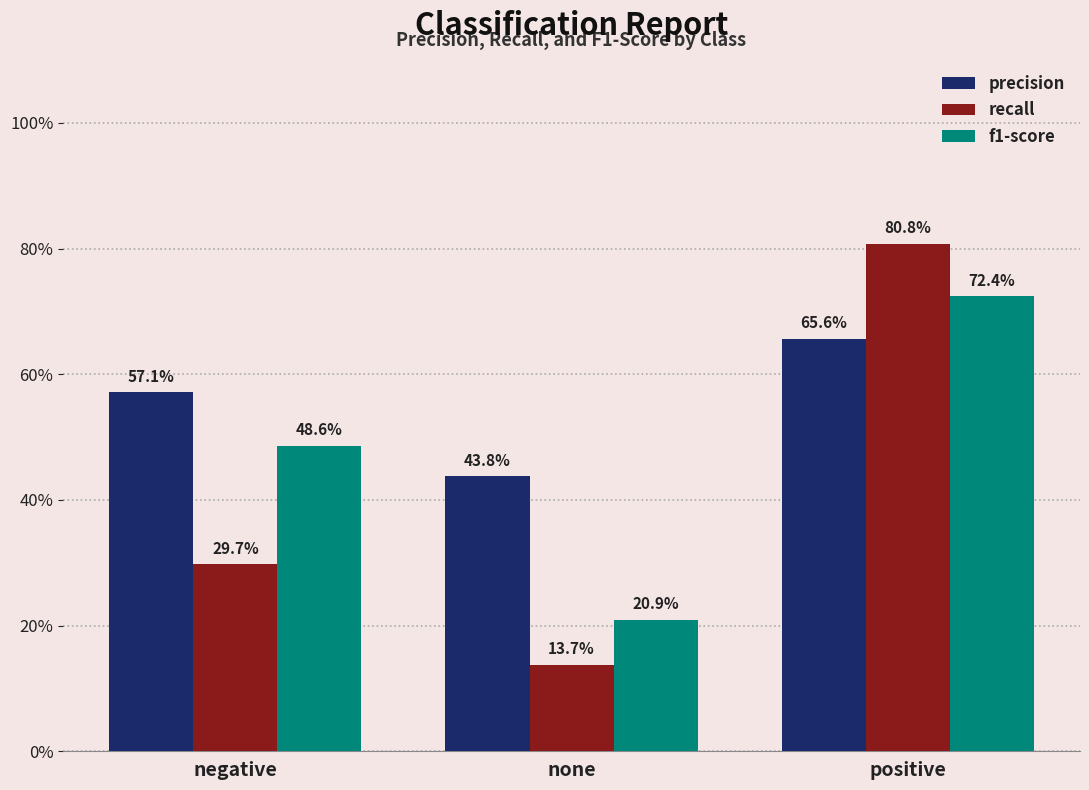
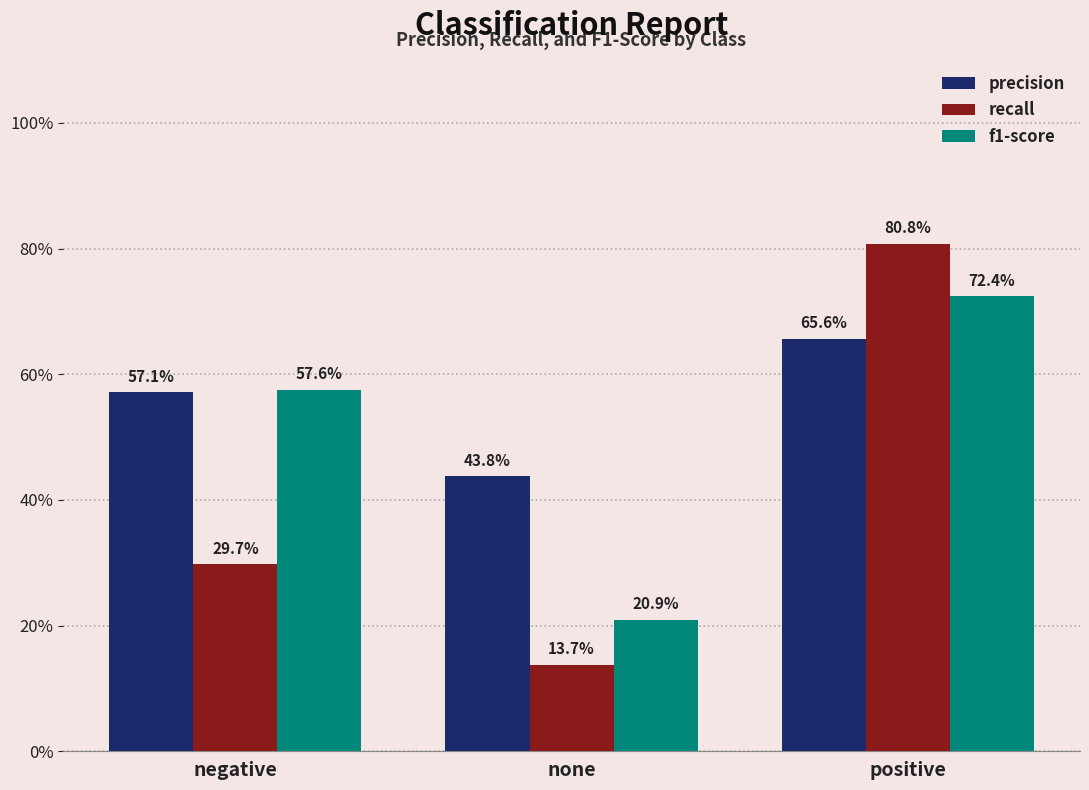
f1-score, negative: 48.6% -> 57.6%
